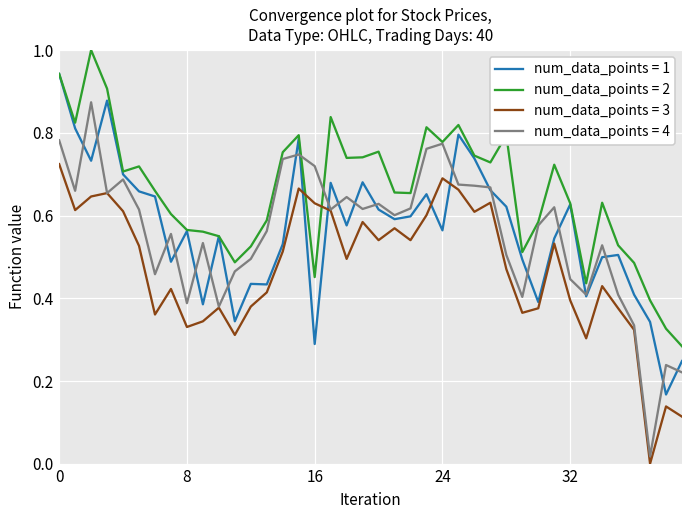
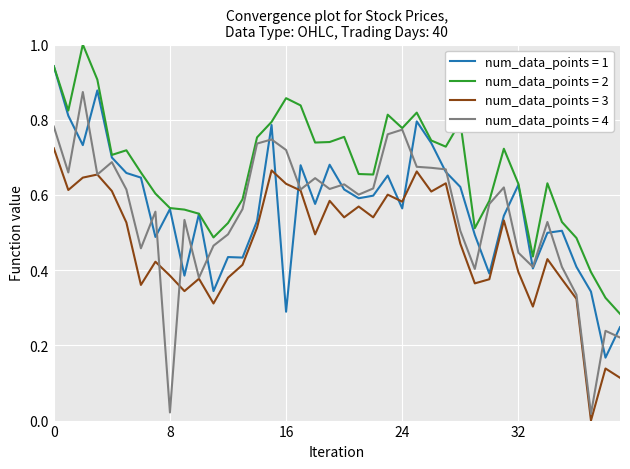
num_data_points = 3, 8: 0.33 -> 0.39
num_data_points = 4, 8: 0.39 -> 0.02
num_data_points = 2, 16: 0.45 -> 0.86
num_data_points = 3, 24: 0.69 -> 0.58
